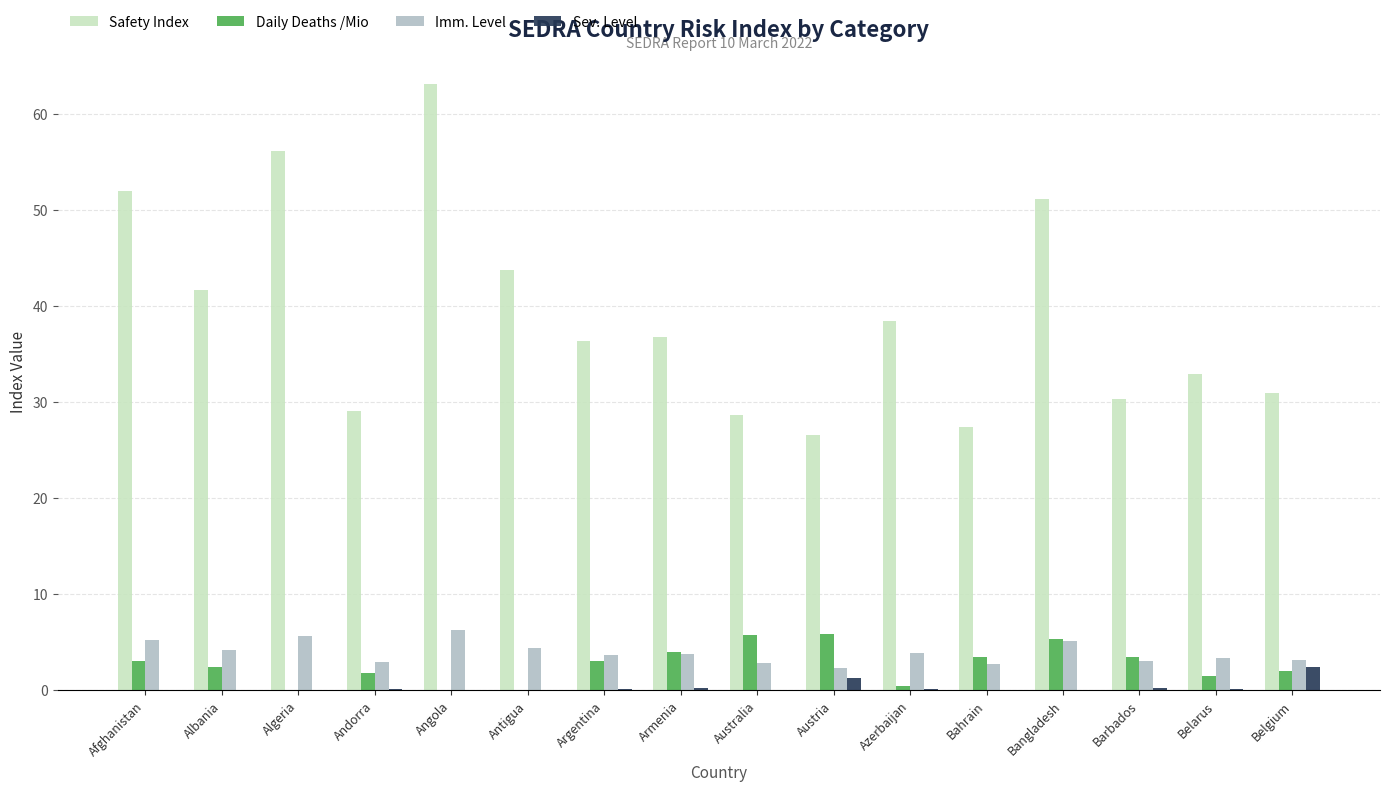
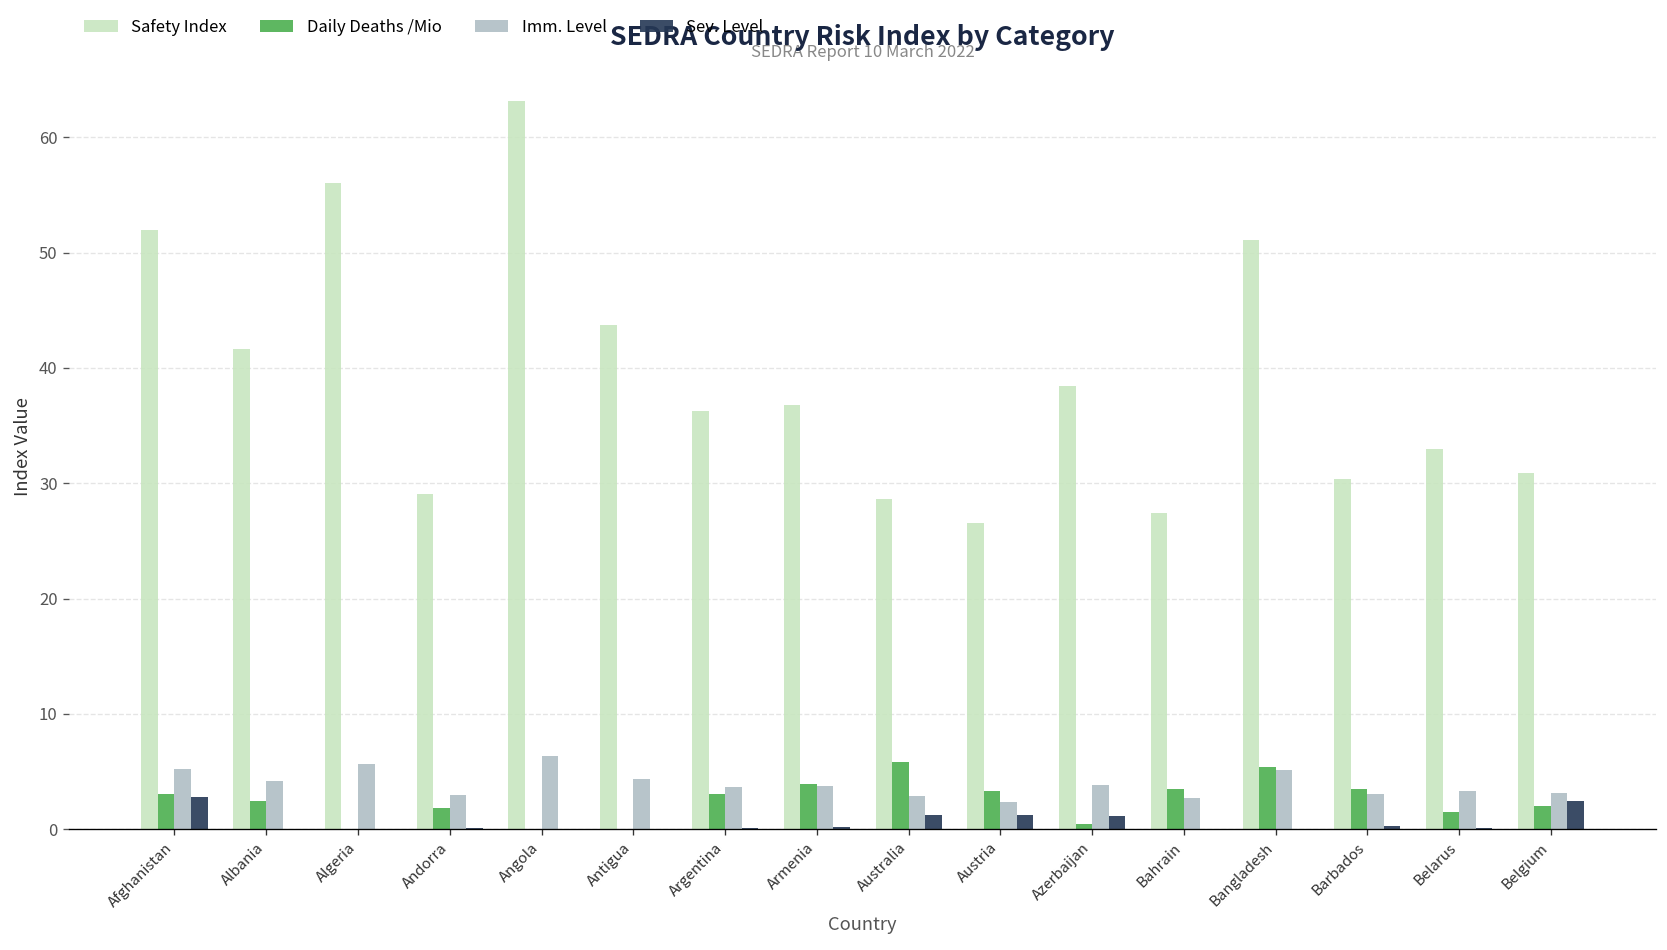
Sev. Level, Afghanistan: 0 -> 3
Sev. Level, Australia: 0 -> 1
Daily Deaths /Mio, Austria: 6 -> 3
Sev. Level, Azerbaijan: 0 -> 1
